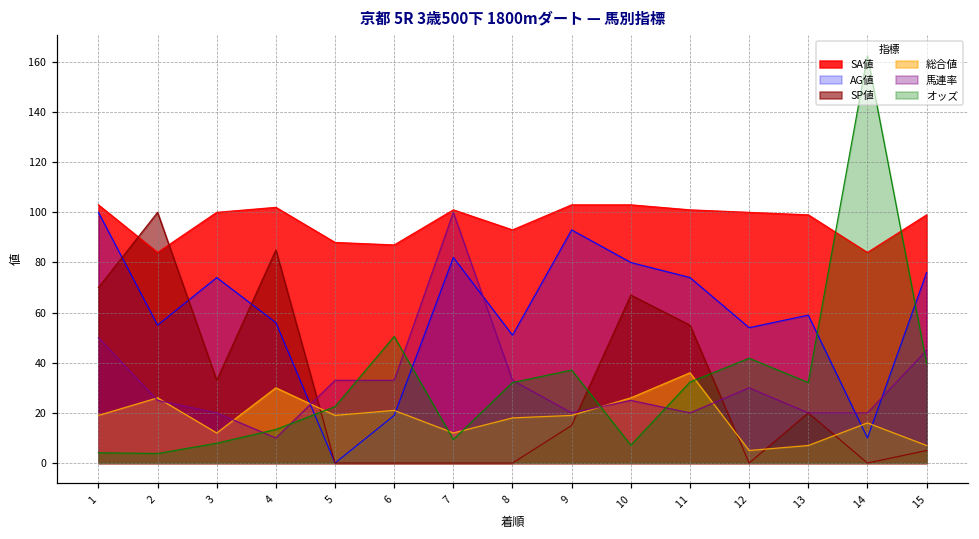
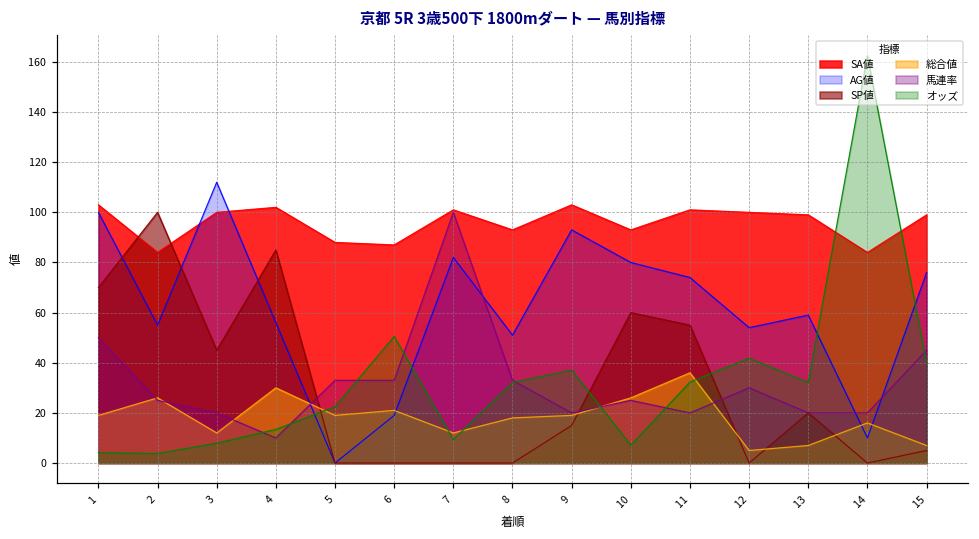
AG値, 3: 74 -> 112
SP値, 3: 33 -> 45
SA値, 10: 103 -> 93
SP値, 10: 67 -> 60
